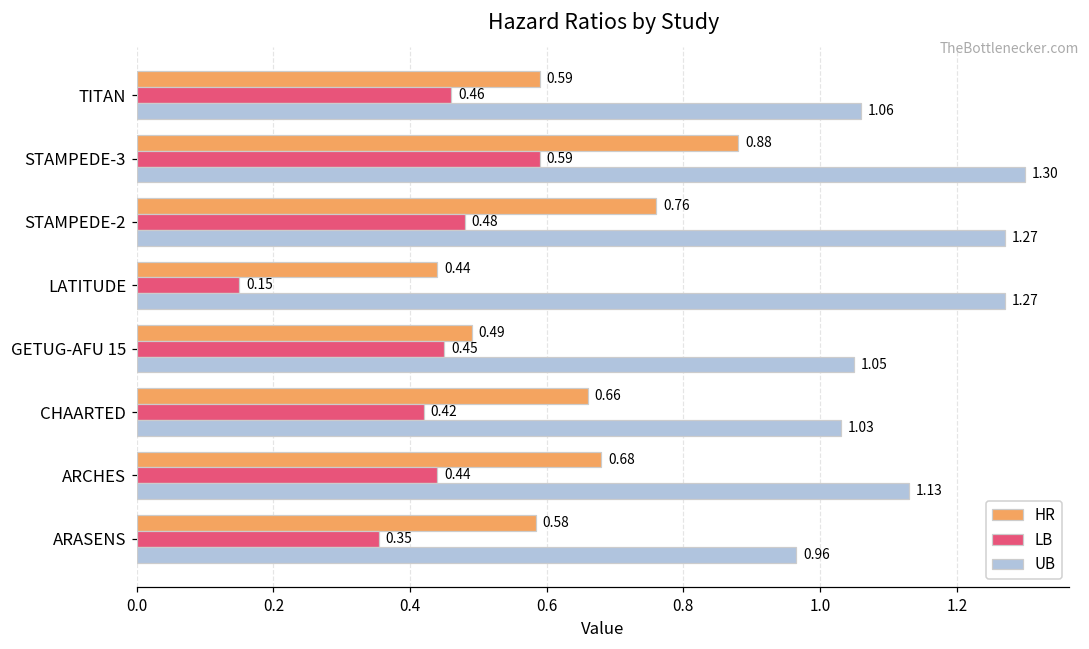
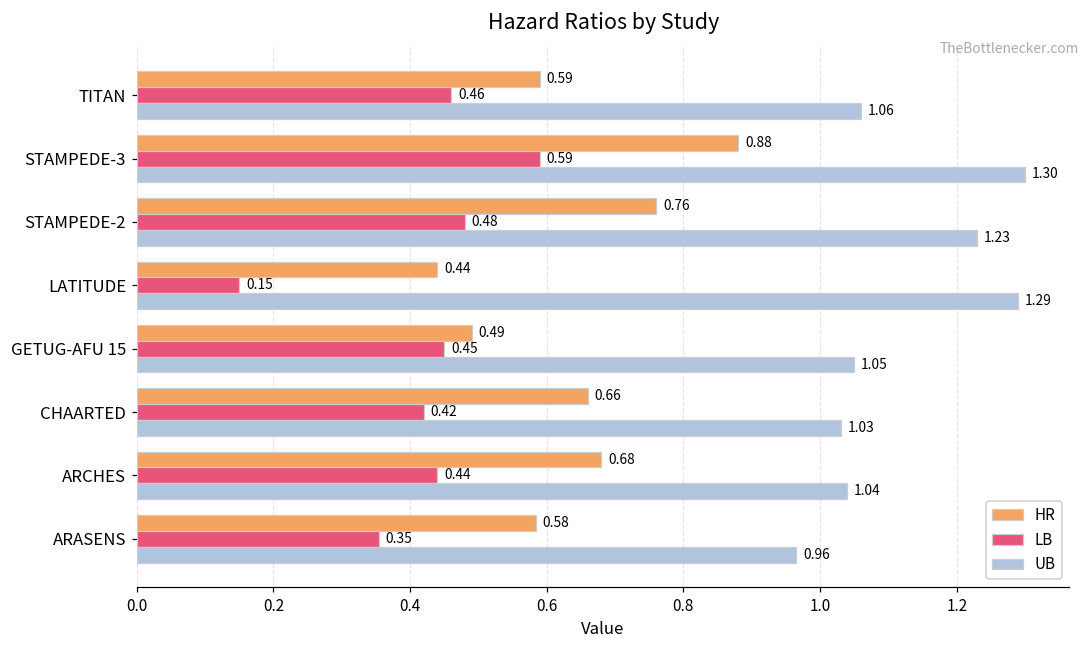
UB, STAMPEDE-2: 1.27 -> 1.23
UB, LATITUDE: 1.27 -> 1.29
UB, ARCHES: 1.13 -> 1.04
